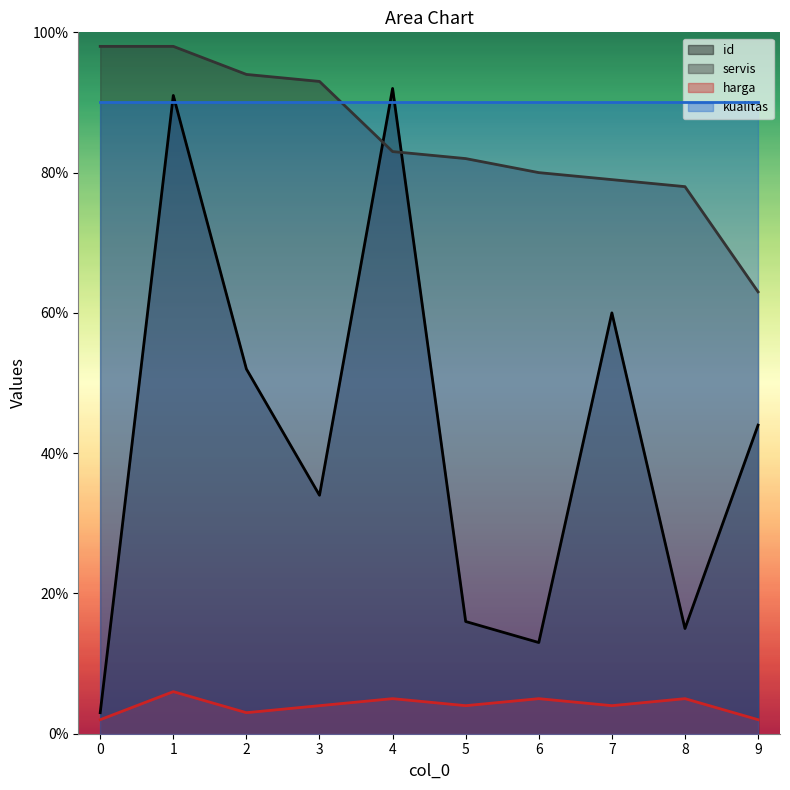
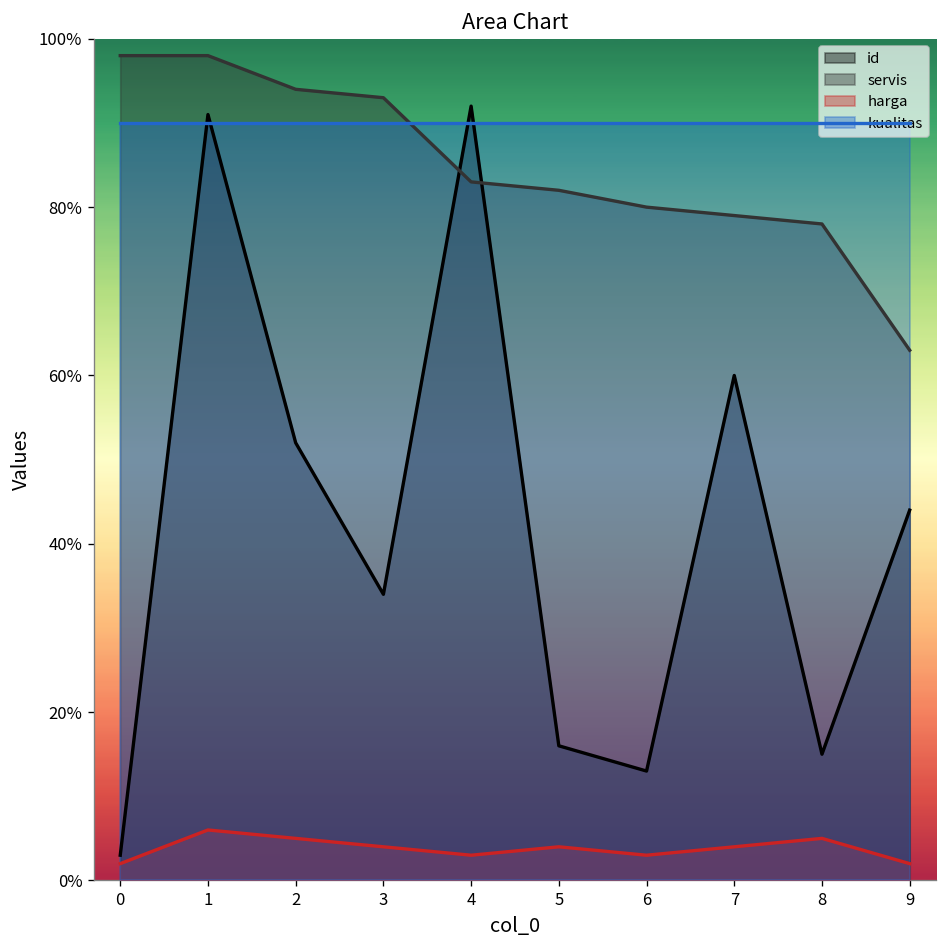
harga, 2: 3% -> 5%
harga, 4: 5% -> 3%
harga, 6: 5% -> 3%
